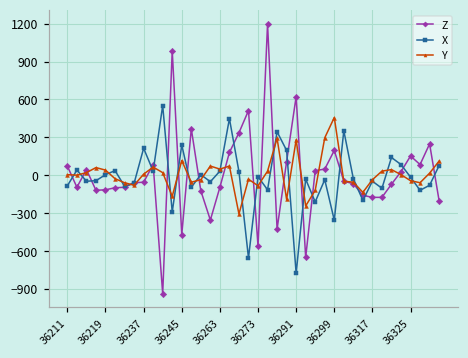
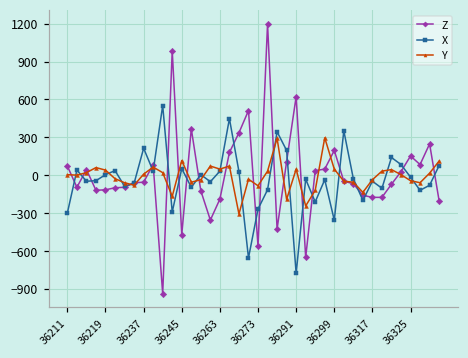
X, 36211: -80 -> -300
X, 36245: 240 -> 50
Z, 36263: -100 -> -190
X, 36273: -10 -> -270
Y, 36291: 280 -> 50
Y, 36299: 460 -> 50
